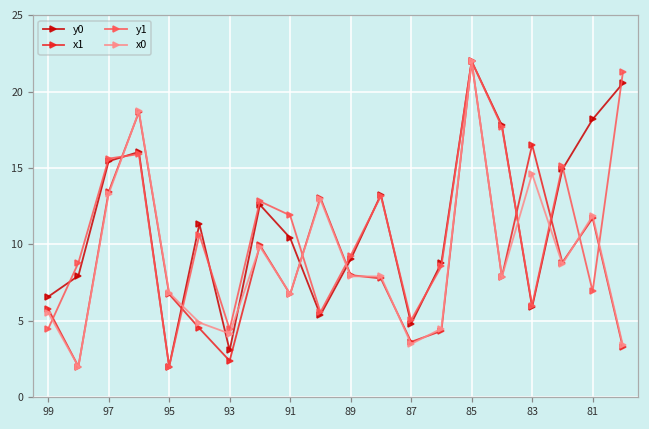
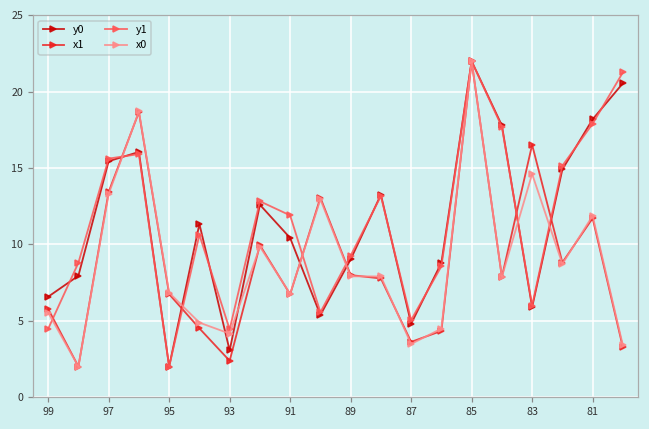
y1, 81: 6.9 -> 17.9
